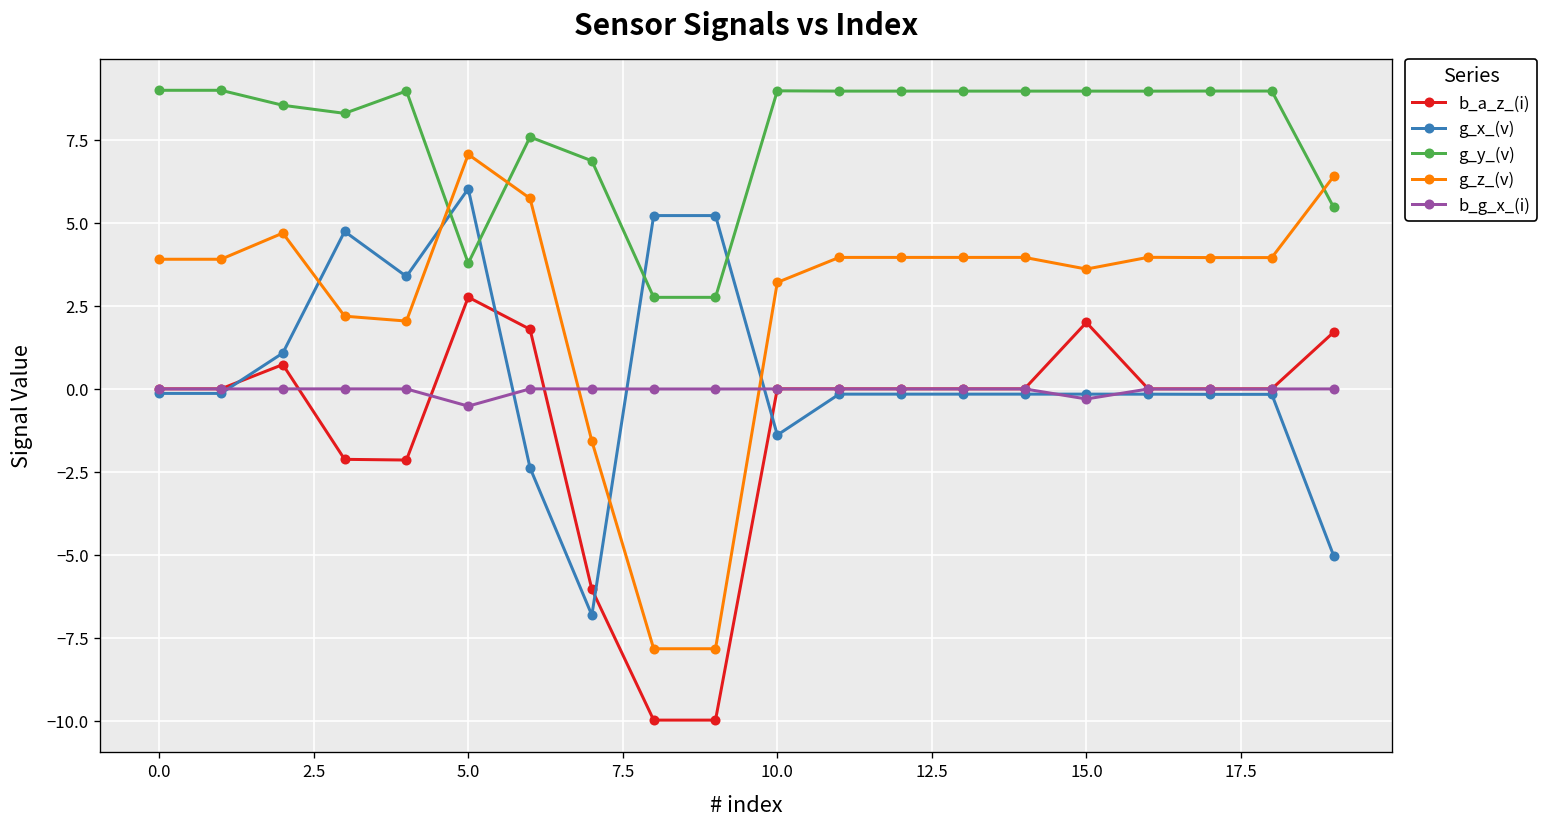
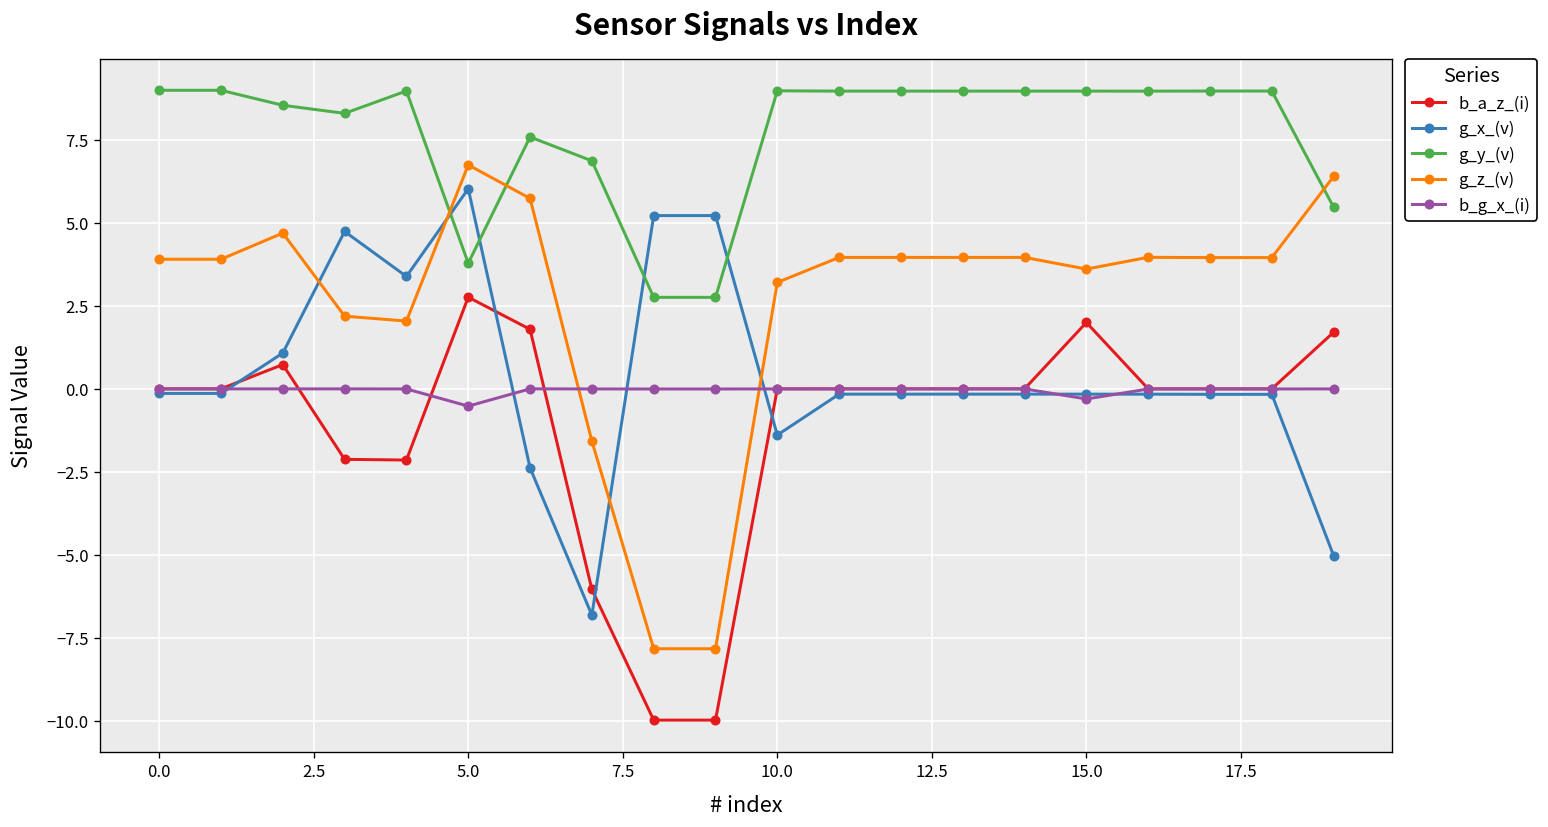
g_z_(v), 5.0: 7.1 -> 6.7
